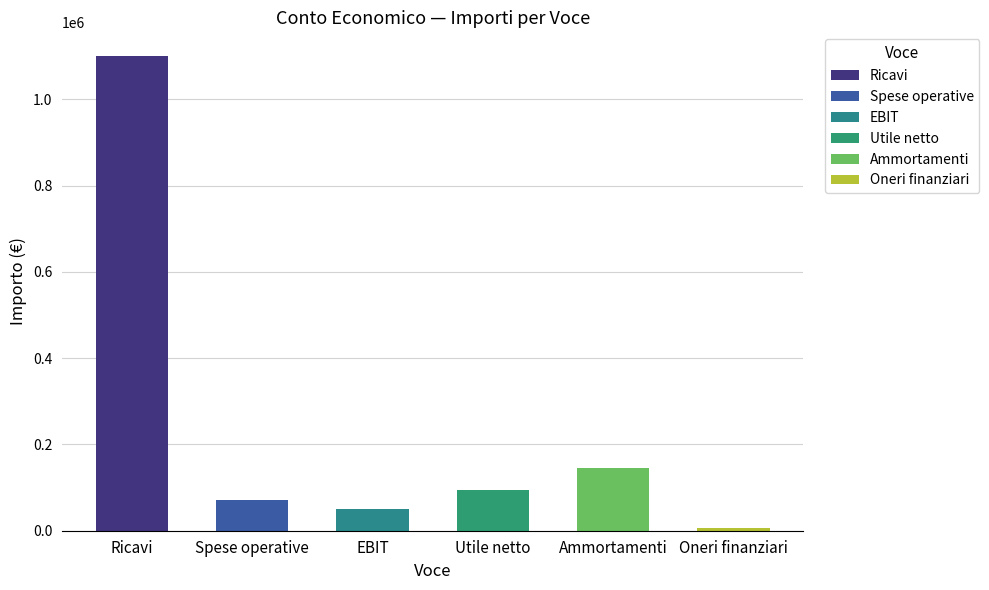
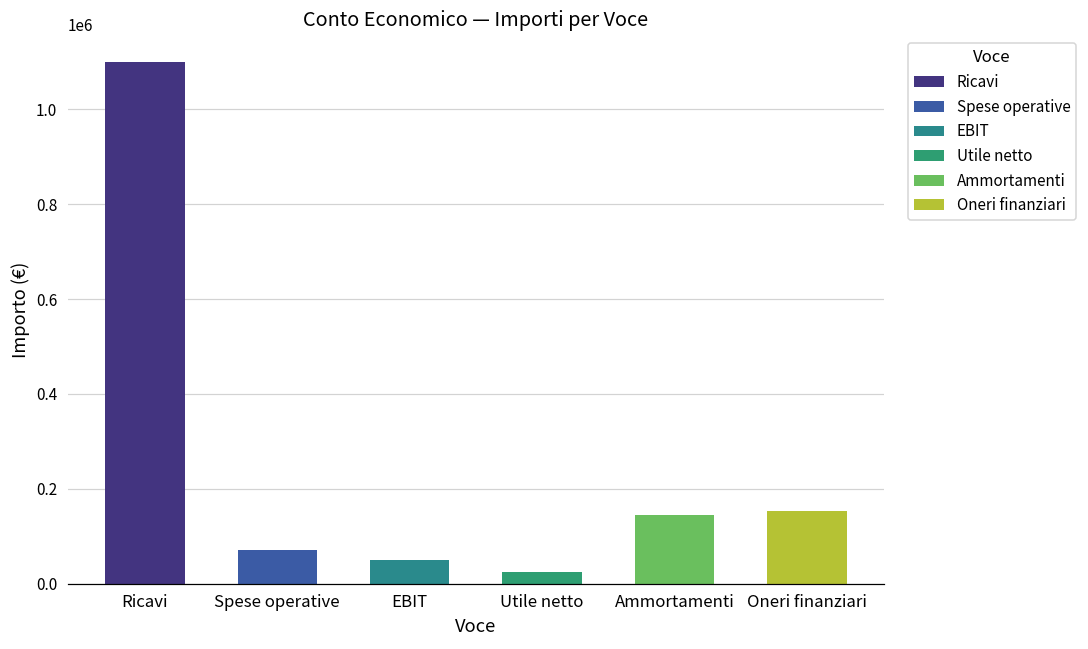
Utile netto: 90000 -> 30000
Oneri finanziari: 10000 -> 150000
